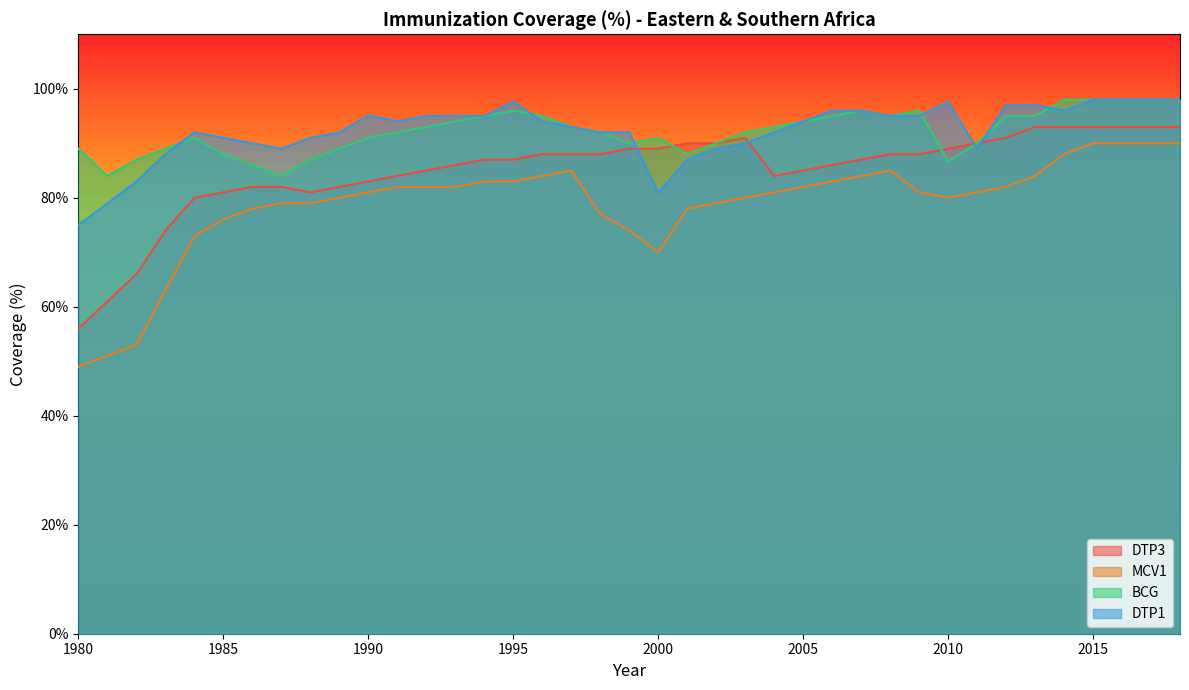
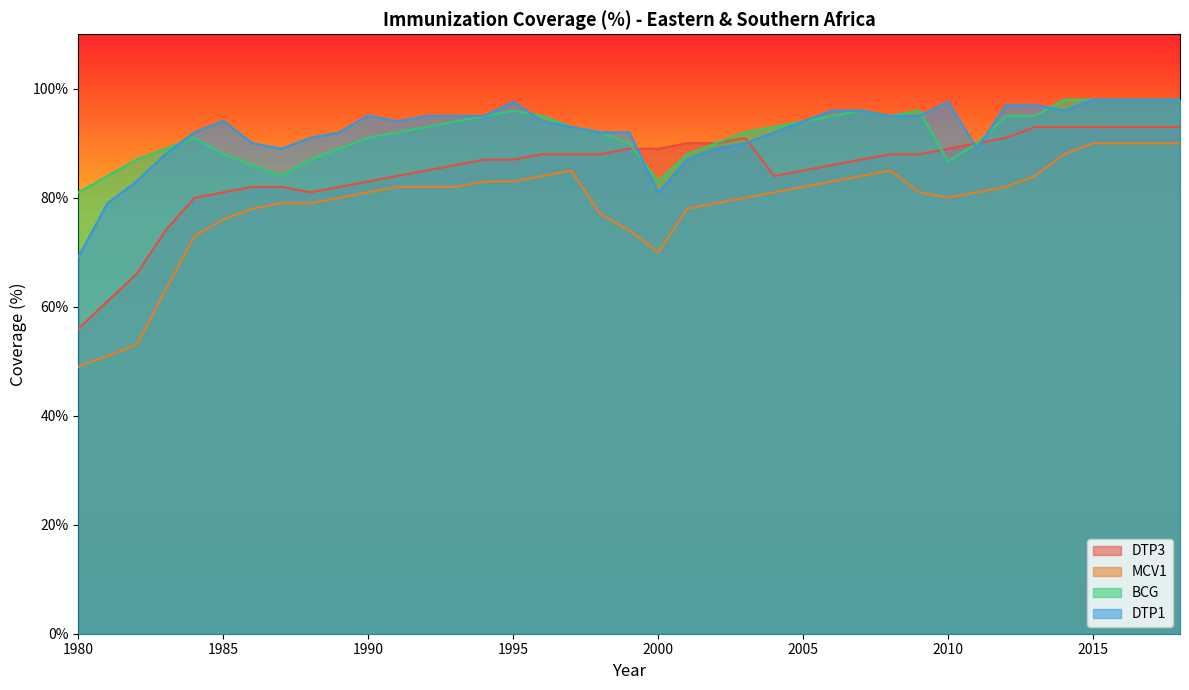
BCG, 1980: 89% -> 81%
DTP1, 1980: 75% -> 69%
DTP1, 1985: 91% -> 94%
BCG, 2000: 91% -> 83%
